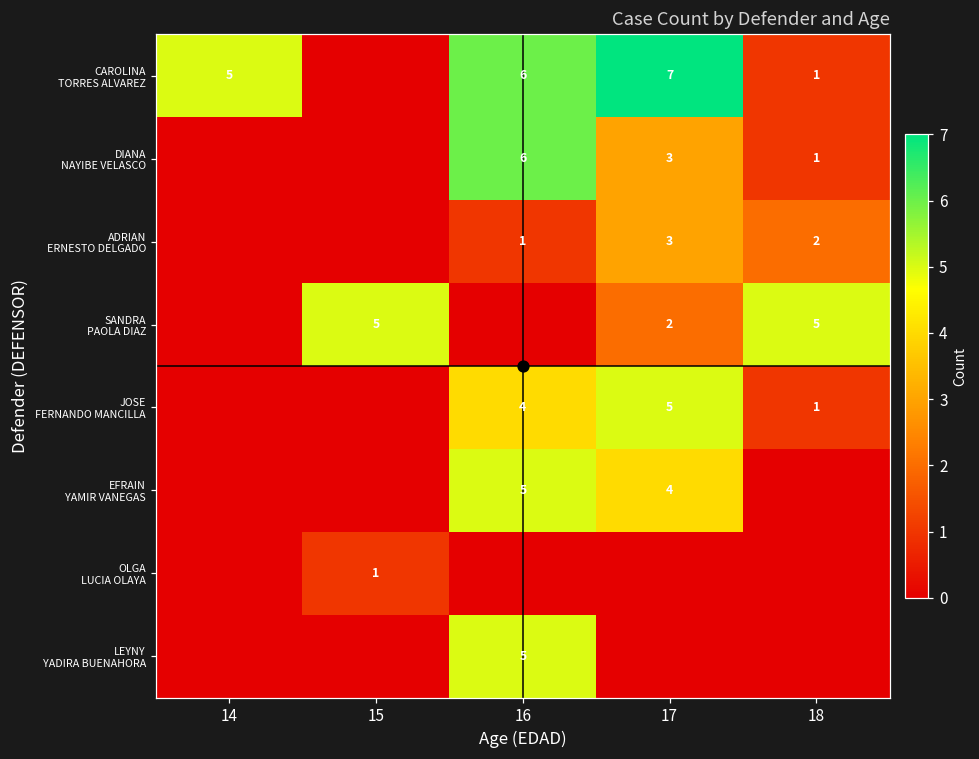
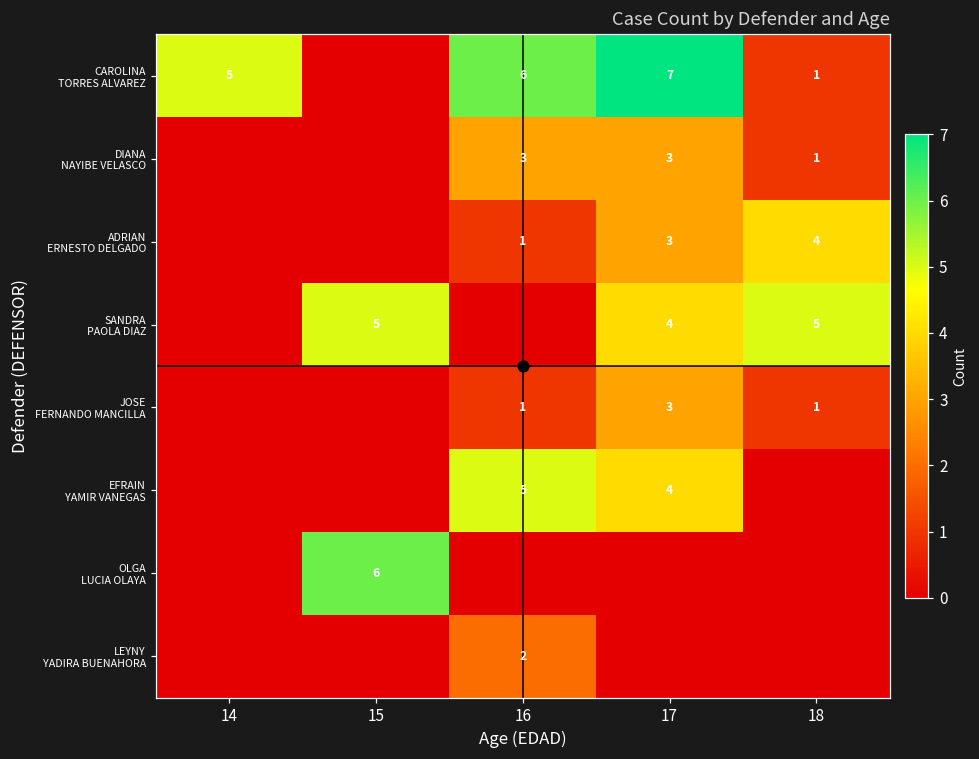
DIANA NAYIBE VELASCO, 16: 6 -> 3
ADRIAN ERNESTO DELGADO, 18: 2 -> 4
SANDRA PAOLA DIAZ, 17: 2 -> 4
JOSE FERNANDO MANCILLA, 16: 4 -> 1
JOSE FERNANDO MANCILLA, 17: 5 -> 3
OLGA LUCIA OLAYA, 15: 1 -> 6
LEYNY YADIRA BUENAHORA, 16: 5 -> 2
